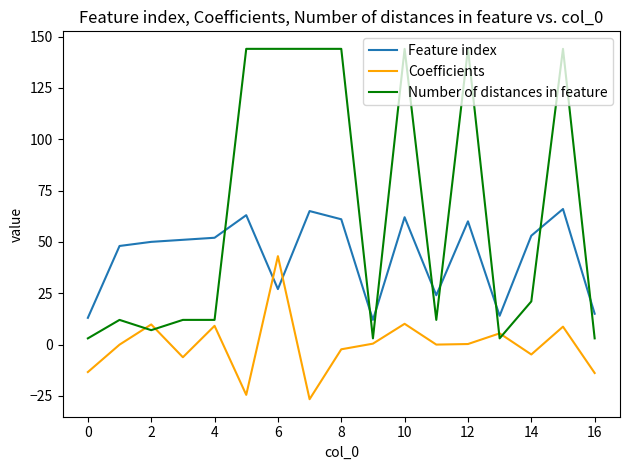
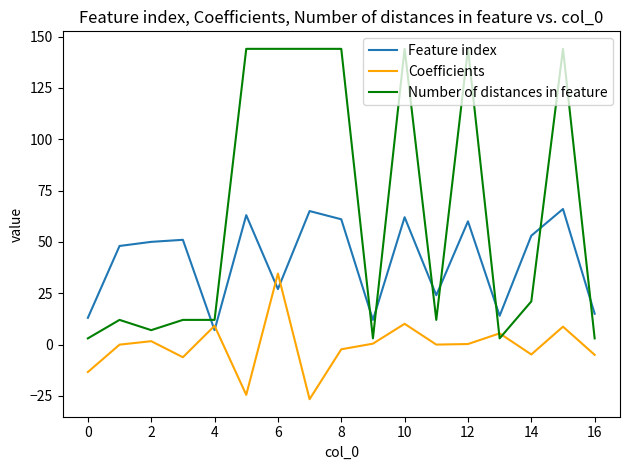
Coefficients, 2: 10 -> 2
Feature index, 4: 52 -> 7
Coefficients, 6: 43 -> 35
Coefficients, 16: -14 -> -5
